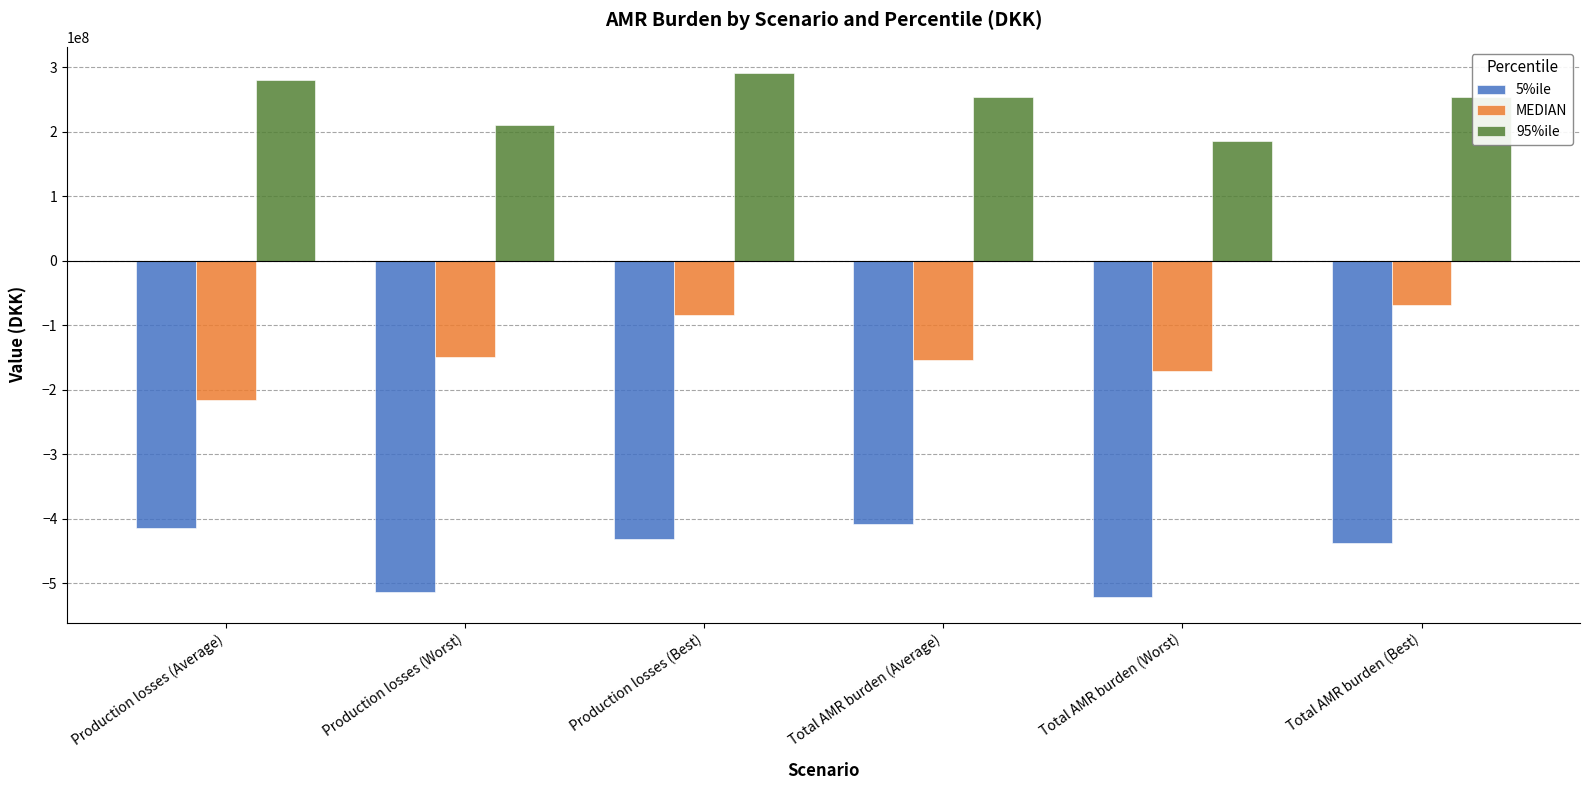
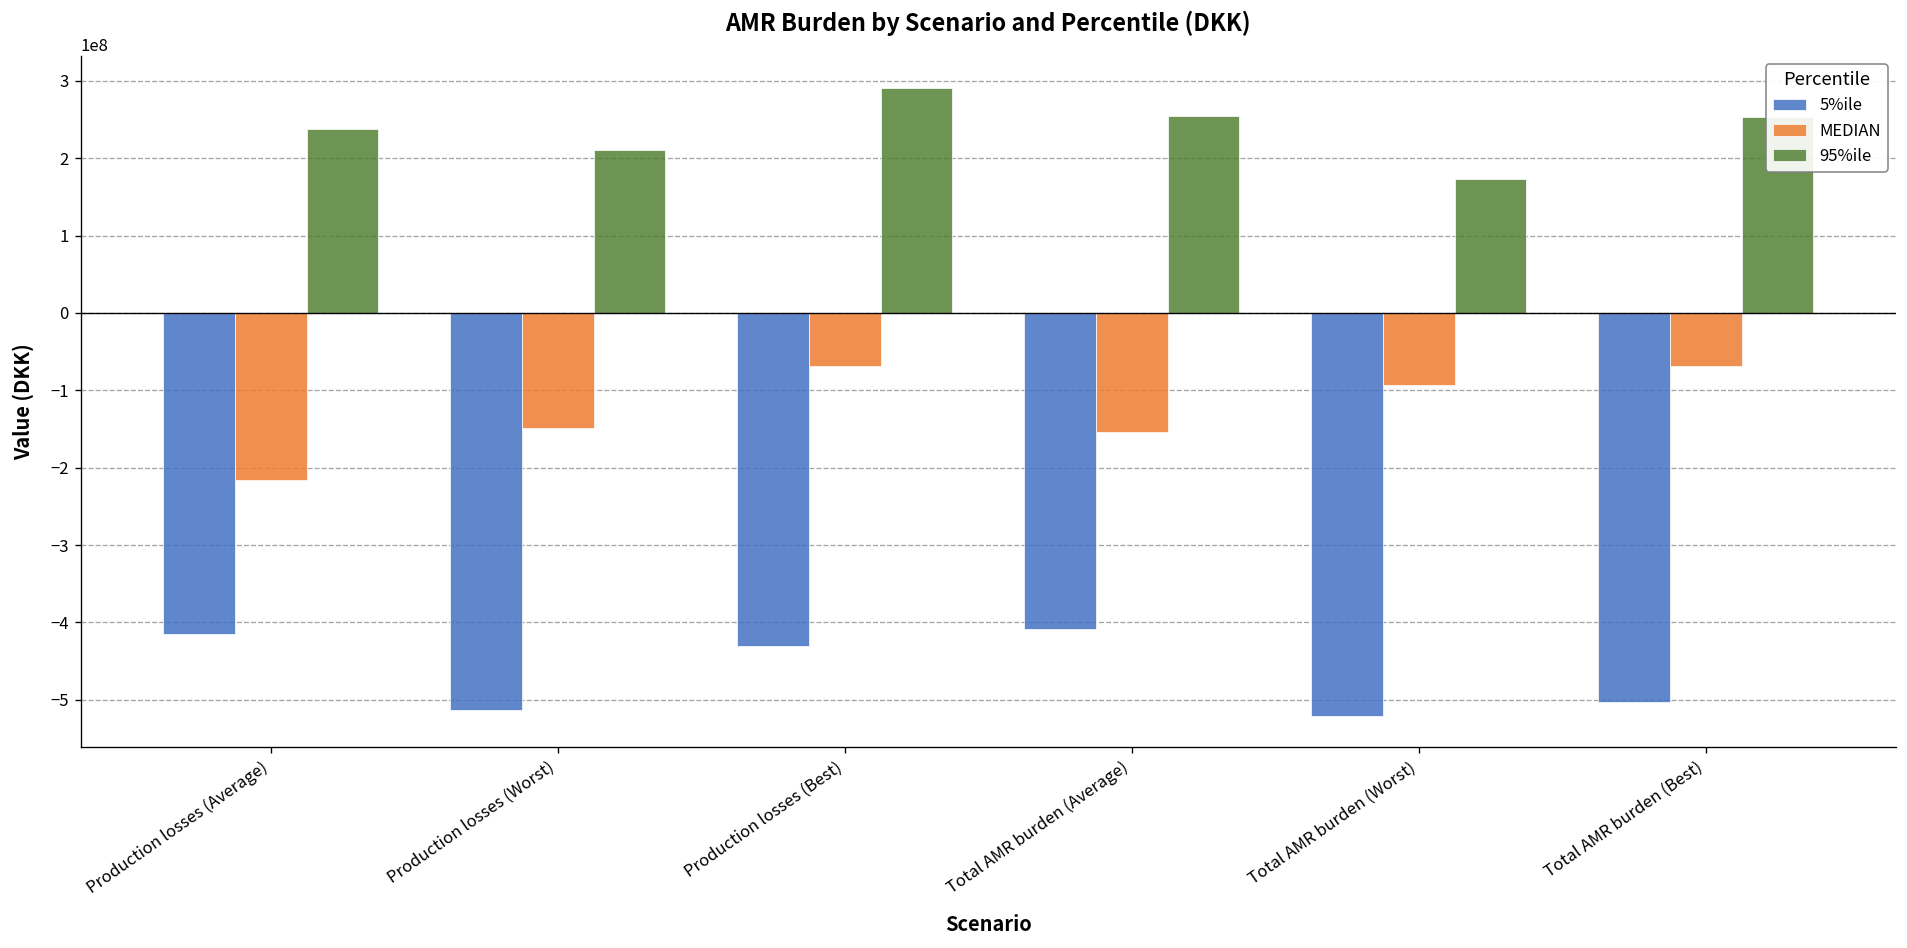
95%ile, Production losses (Average): 280000000 -> 240000000
MEDIAN, Production losses (Best): -80000000 -> -70000000
MEDIAN, Total AMR burden (Worst): -170000000 -> -90000000
95%ile, Total AMR burden (Worst): 190000000 -> 170000000
5%ile, Total AMR burden (Best): -440000000 -> -500000000
